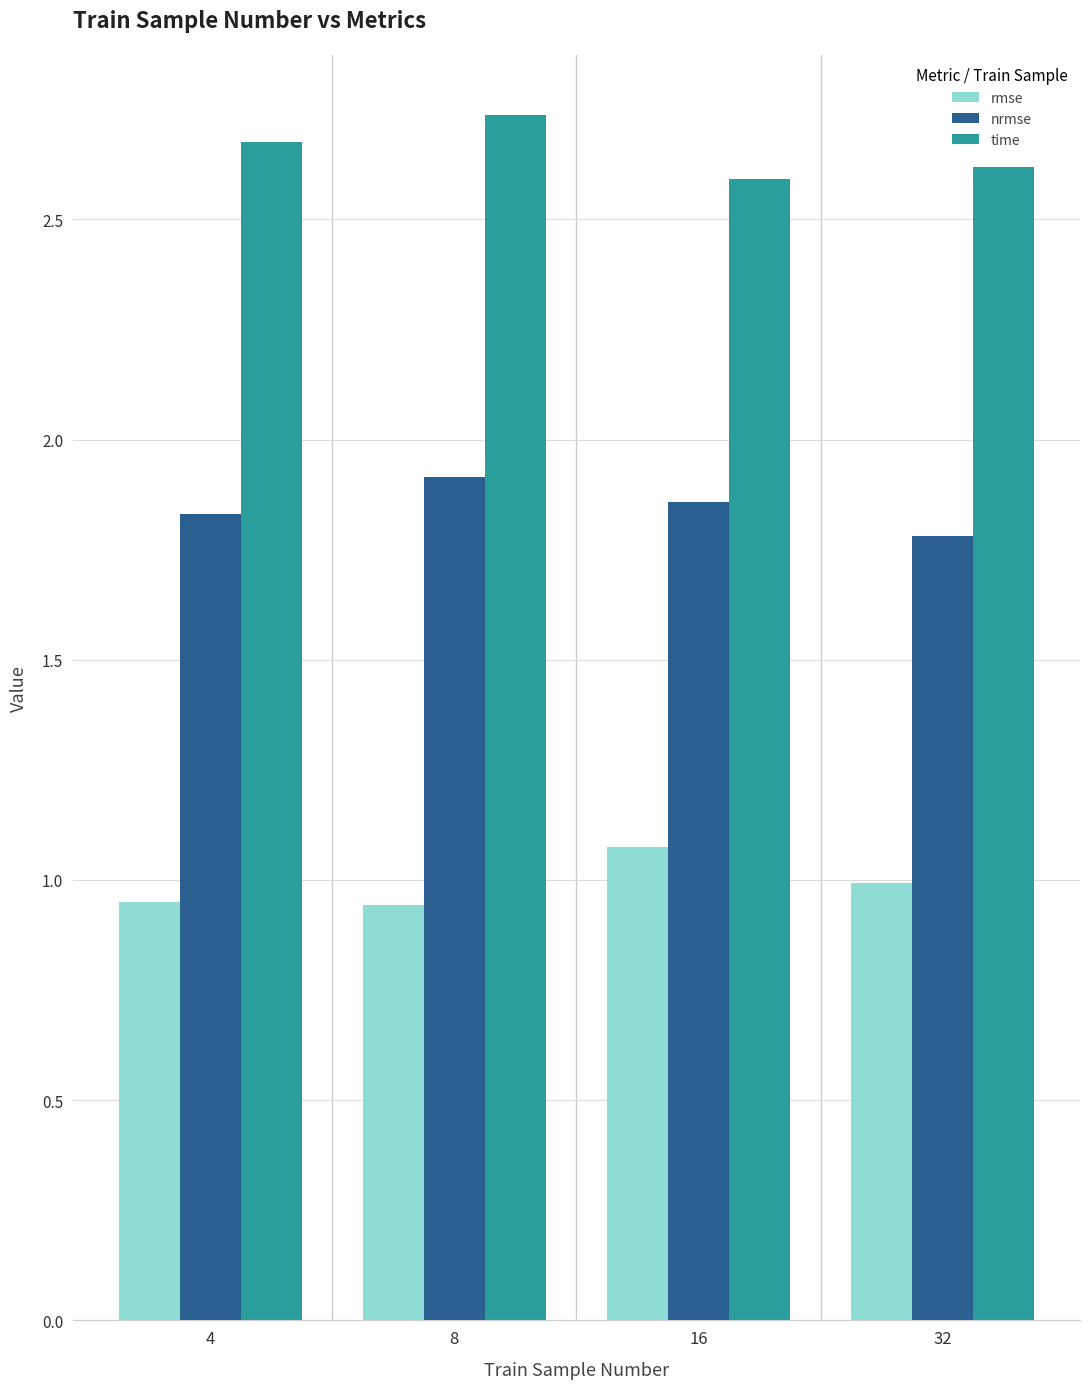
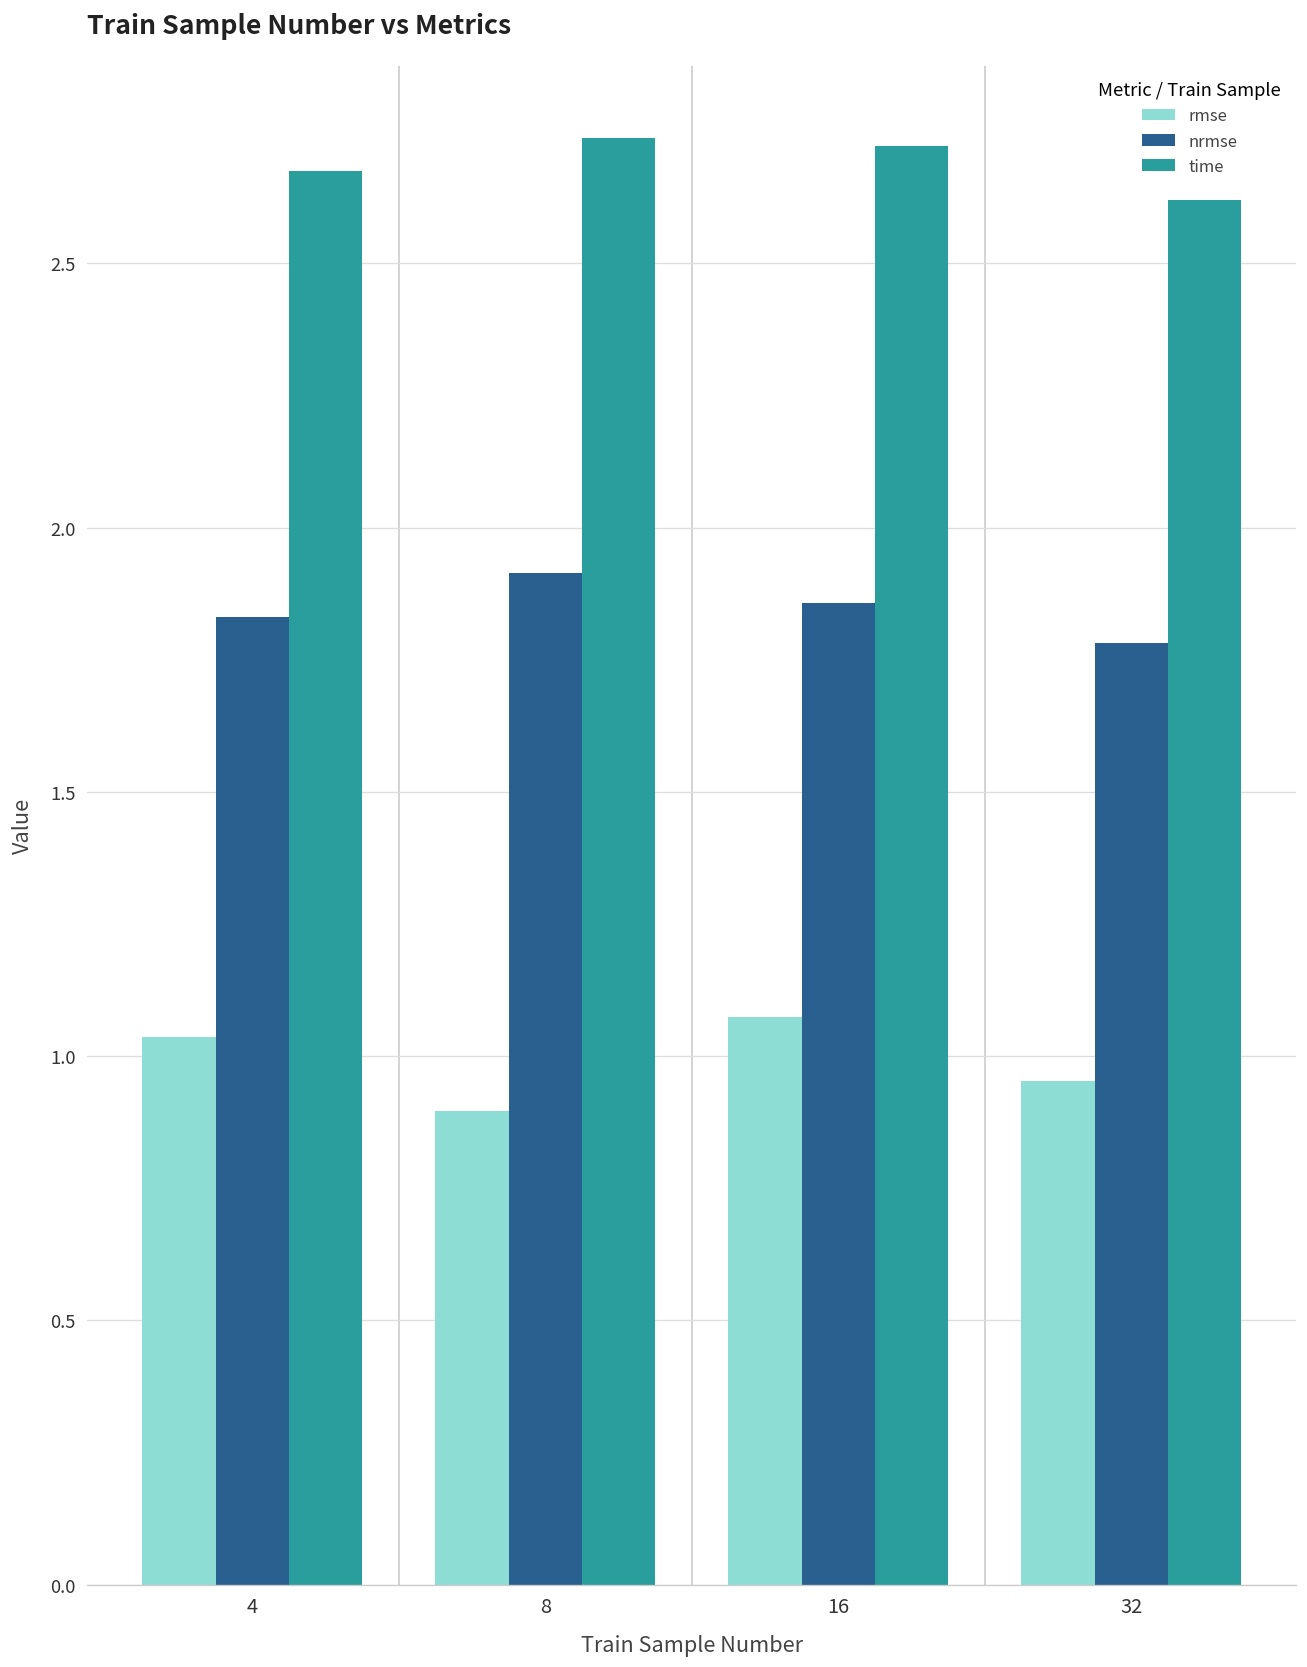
rmse, 4: 0.95 -> 1.04
rmse, 8: 0.94 -> 0.90
time, 16: 2.59 -> 2.72
rmse, 32: 0.99 -> 0.95
